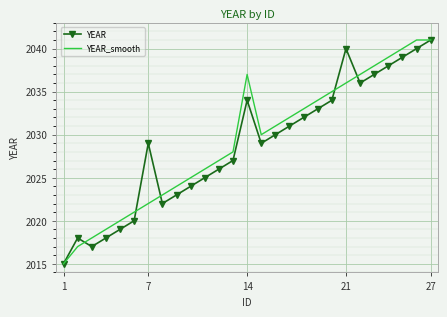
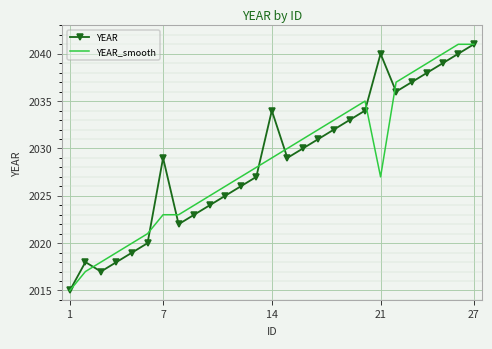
YEAR_smooth, 7: 2022 -> 2023
YEAR_smooth, 14: 2037 -> 2029
YEAR_smooth, 21: 2036 -> 2027
